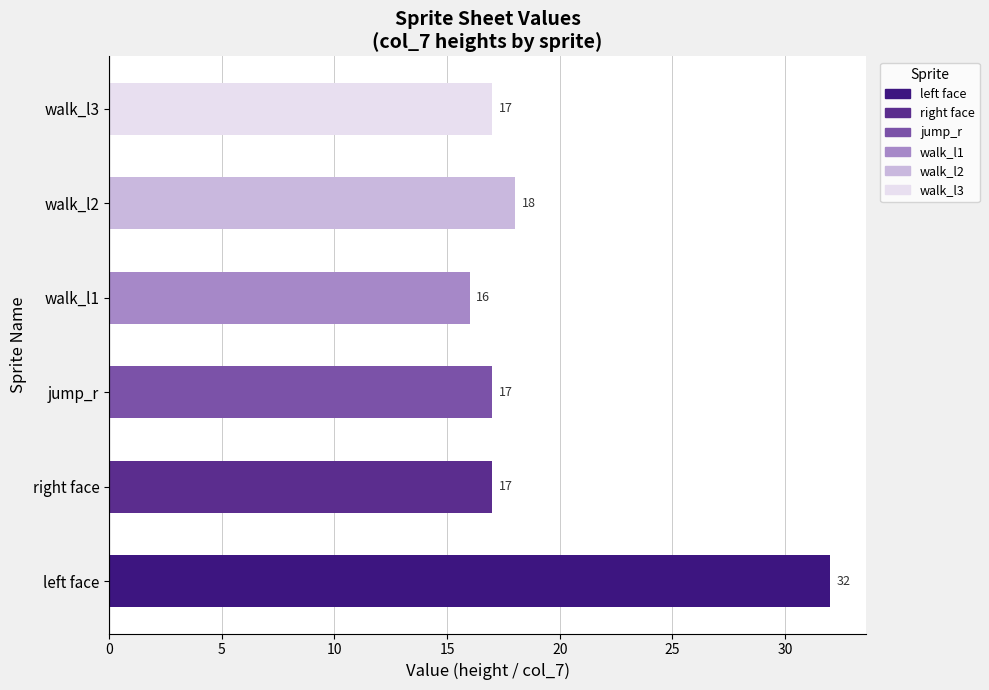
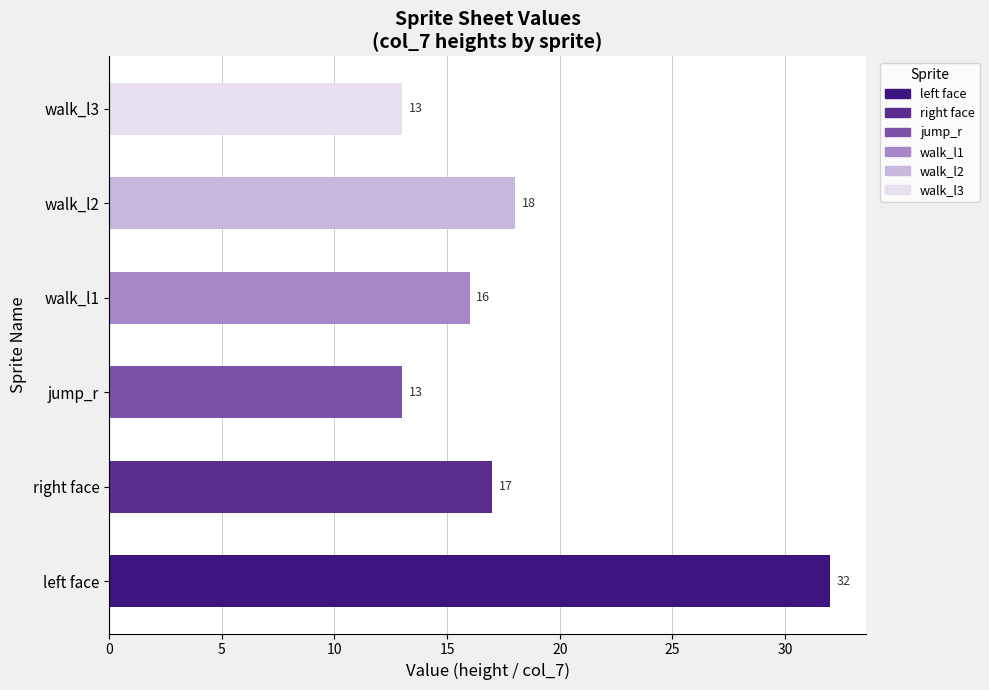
walk_l3: 17 -> 13
jump_r: 17 -> 13
